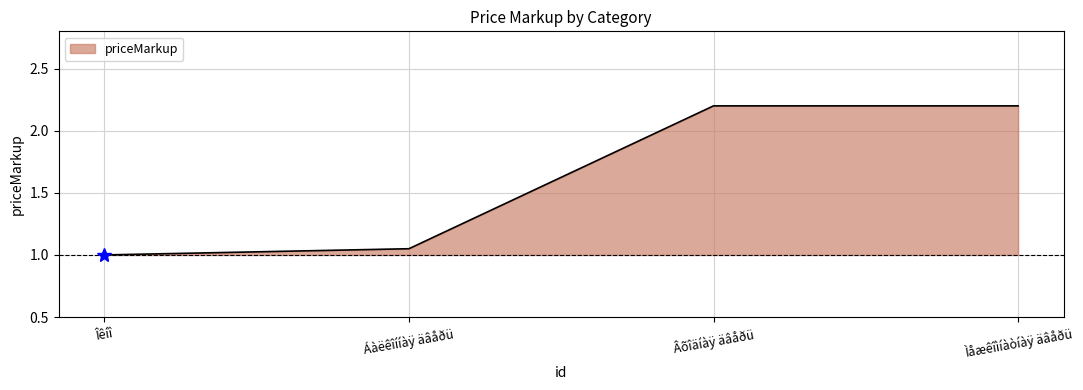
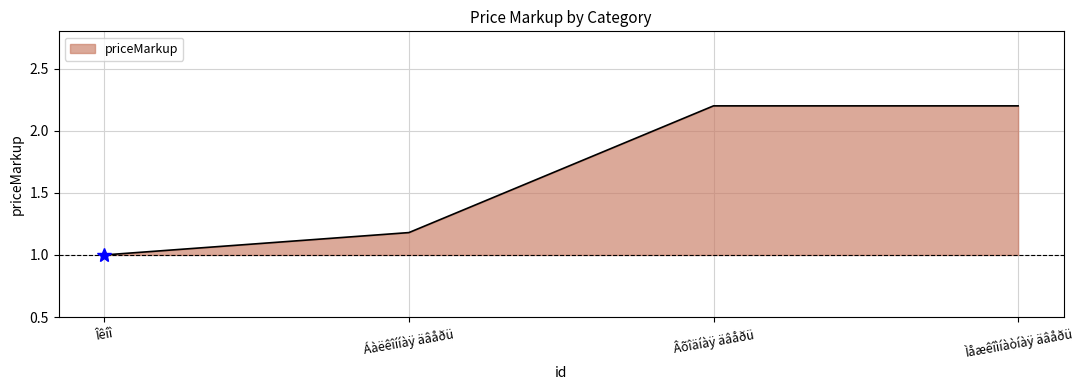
priceMarkup, Áàëêîííàÿ äâåðü: 1.05 -> 1.18
